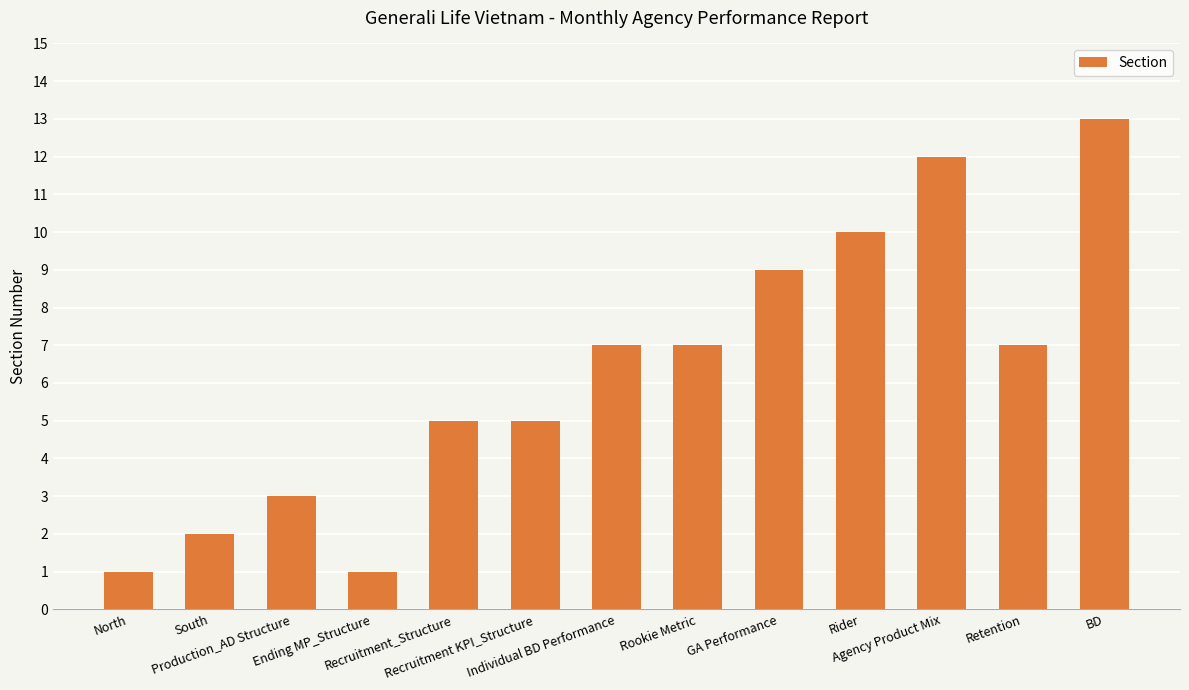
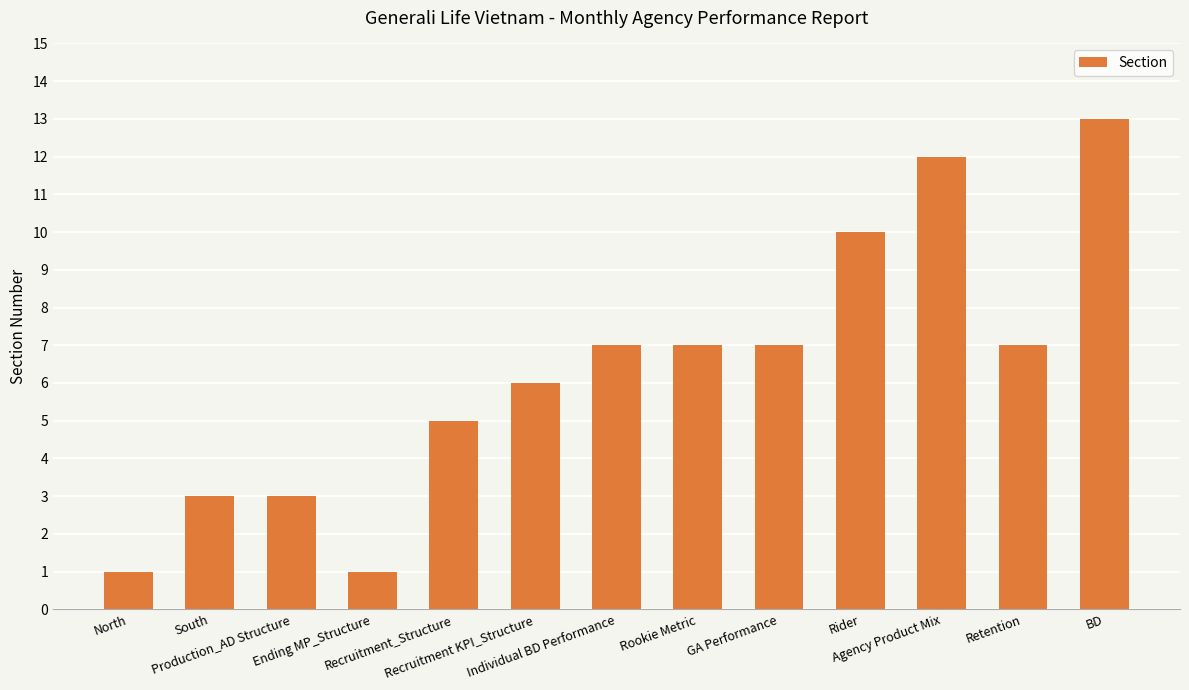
South: 2 -> 3
Recruitment KPI_Structure: 5 -> 6
GA Performance: 9 -> 7
